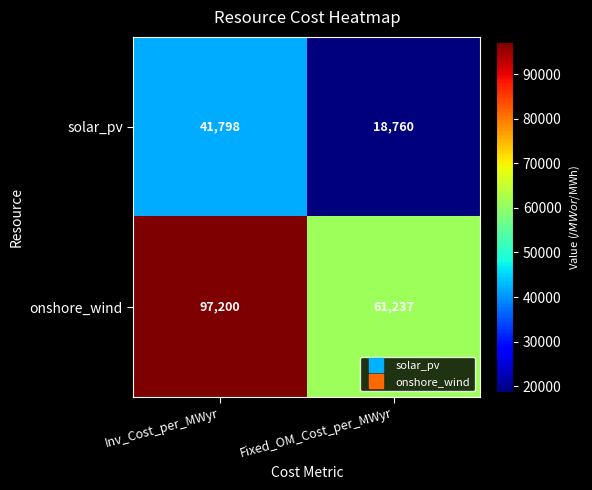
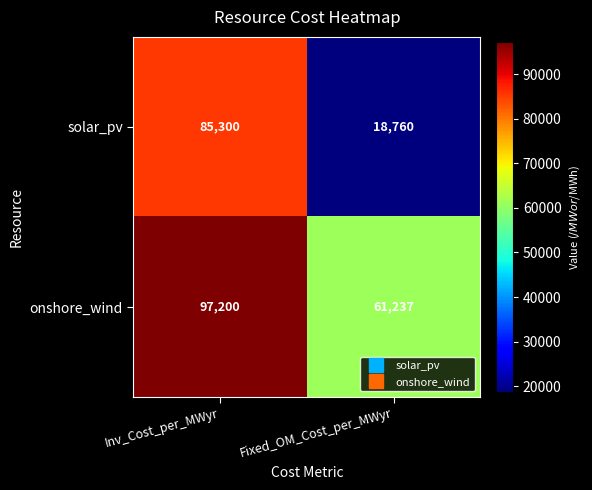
solar_pv, Inv_Cost_per_MWyr: 41,798 -> 85,300
